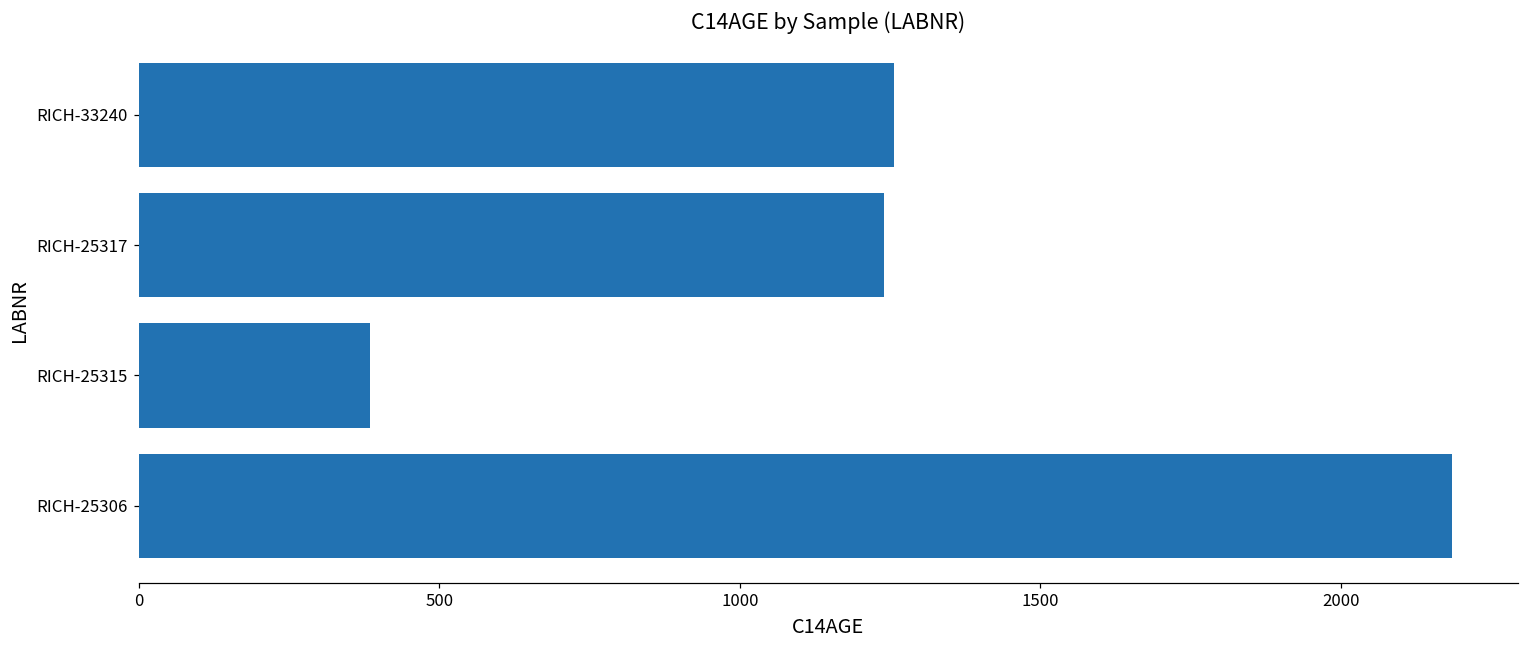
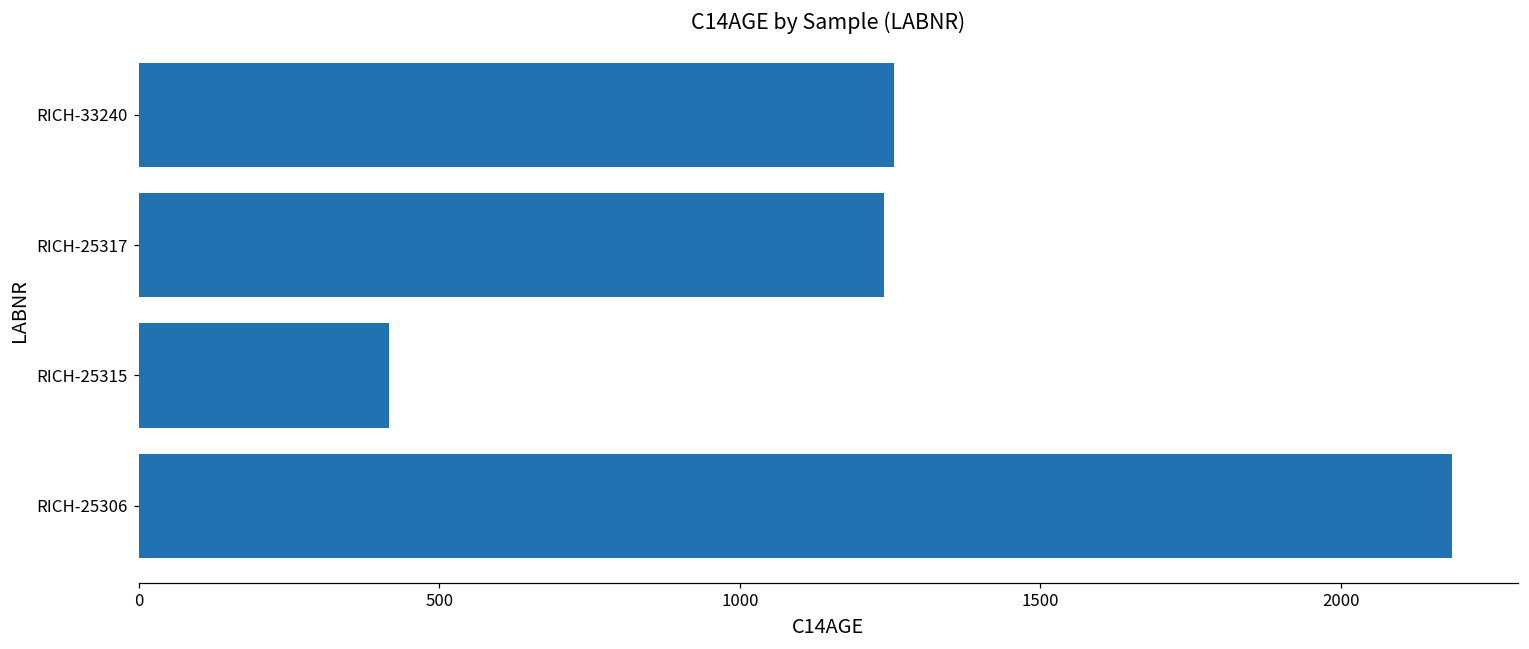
RICH-25315: 390 -> 420
